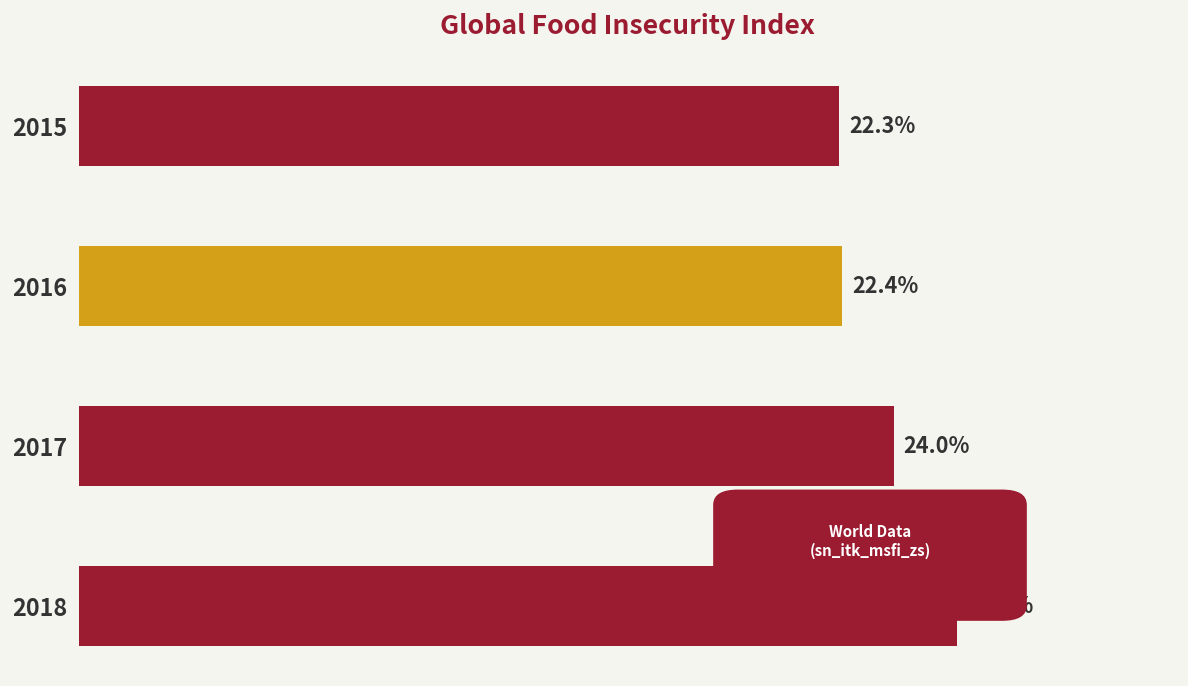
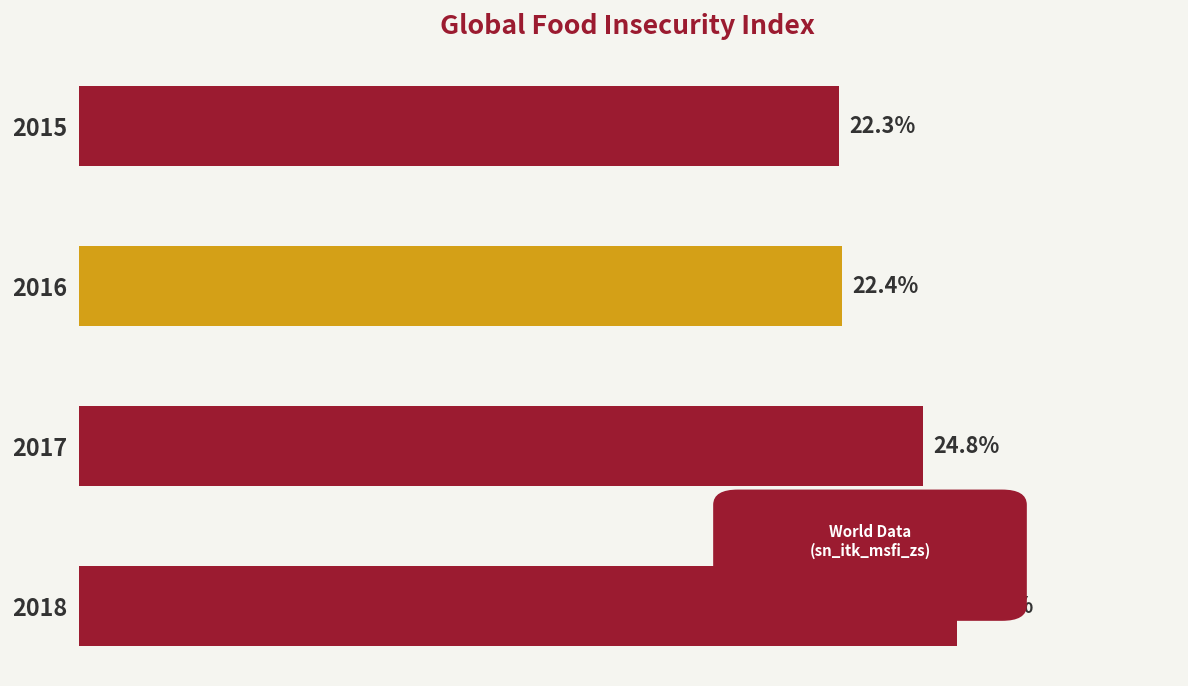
2017: 24.0% -> 24.8%
